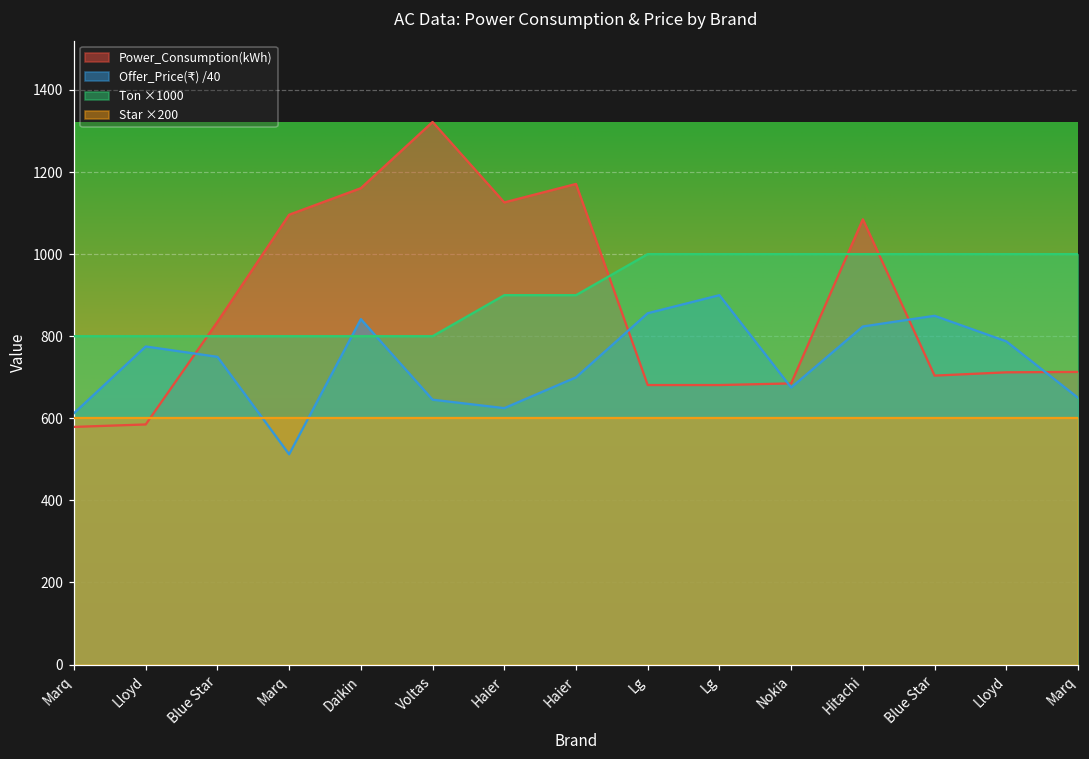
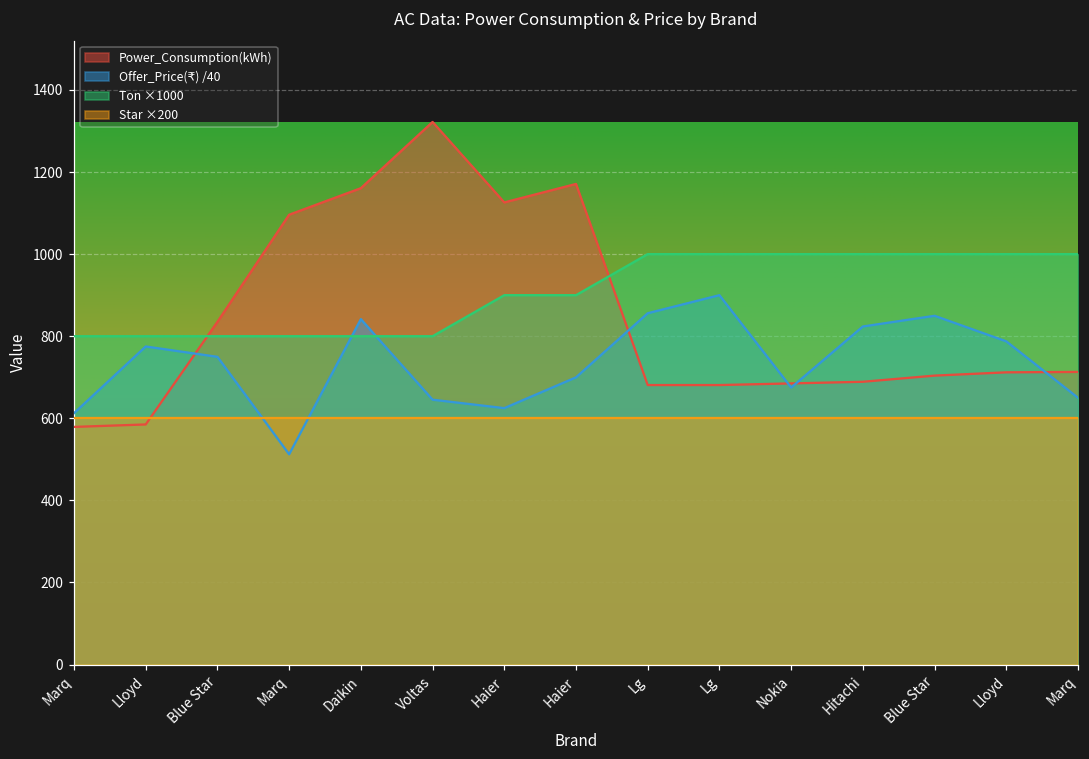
Power_Consumption(kWh), Hitachi: 1080 -> 690
